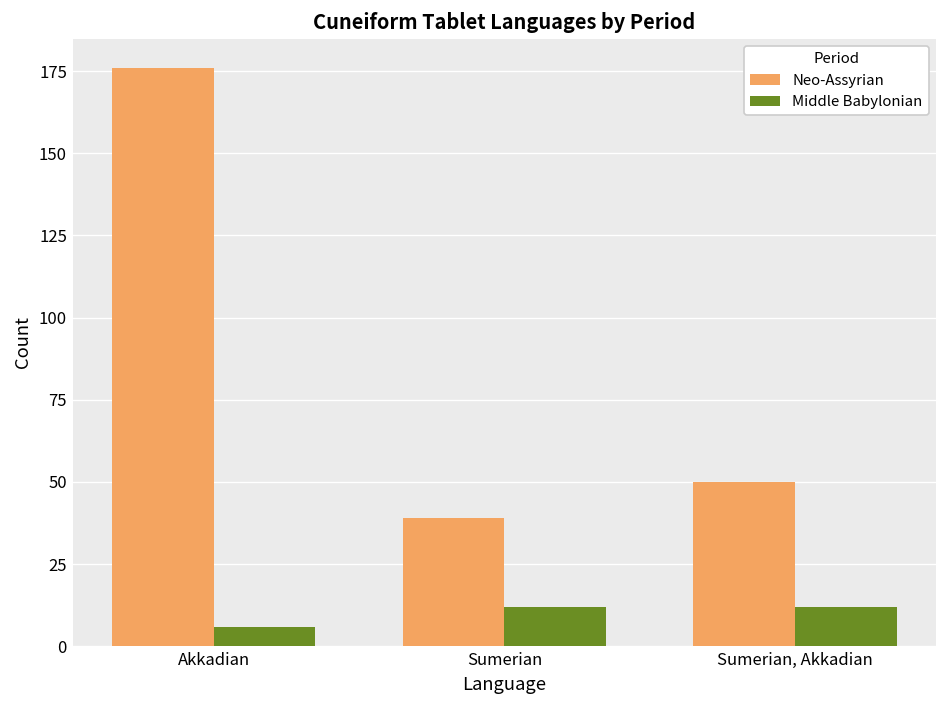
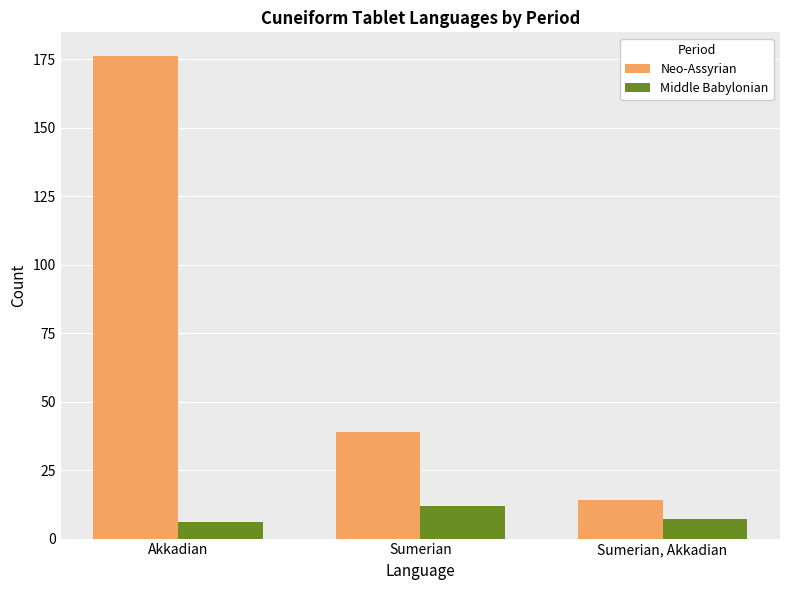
Neo-Assyrian, Sumerian, Akkadian: 50 -> 14
Middle Babylonian, Sumerian, Akkadian: 12 -> 7
